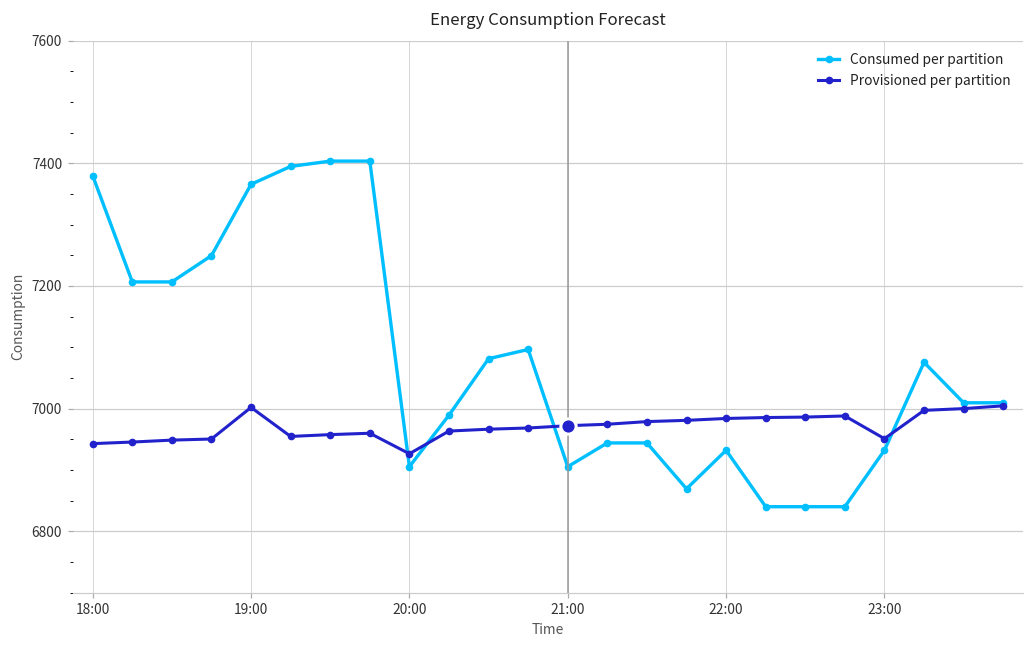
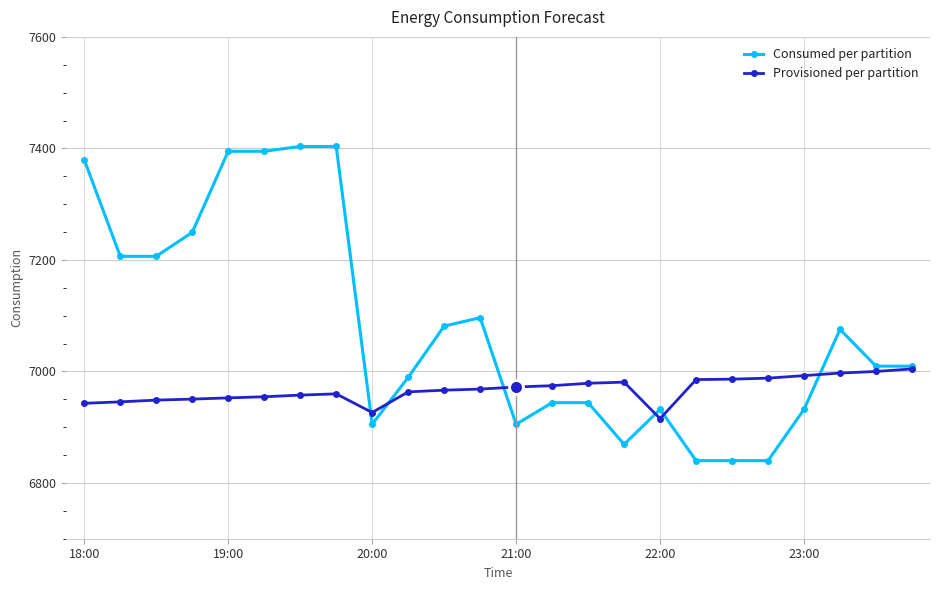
Consumed per partition, 19:00: 7370 -> 7390
Provisioned per partition, 19:00: 7000 -> 6950
Provisioned per partition, 22:00: 6980 -> 6920
Provisioned per partition, 23:00: 6950 -> 6990
